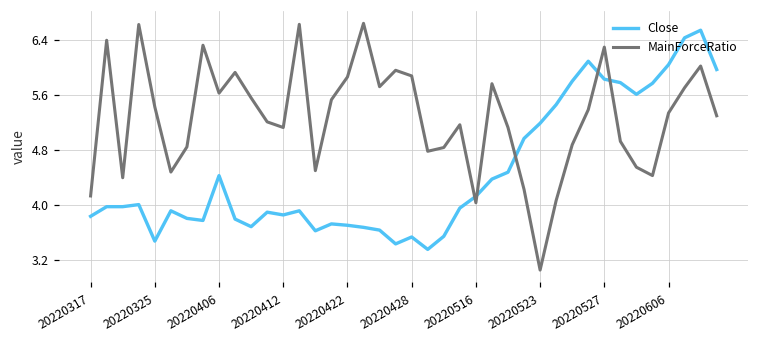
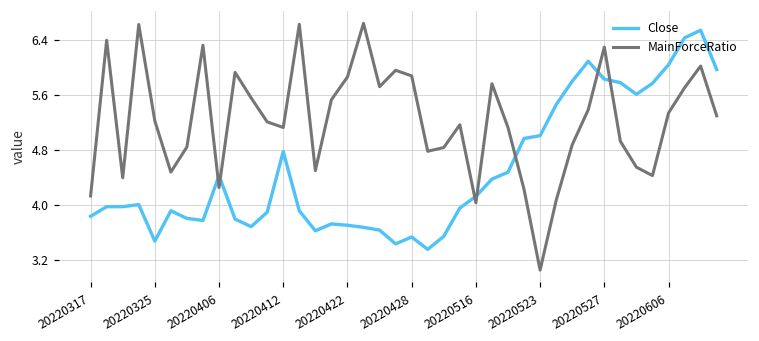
MainForceRatio, 20220325: 5.4 -> 5.2
MainForceRatio, 20220406: 5.6 -> 4.3
Close, 20220412: 3.9 -> 4.8
Close, 20220523: 5.2 -> 5.0
